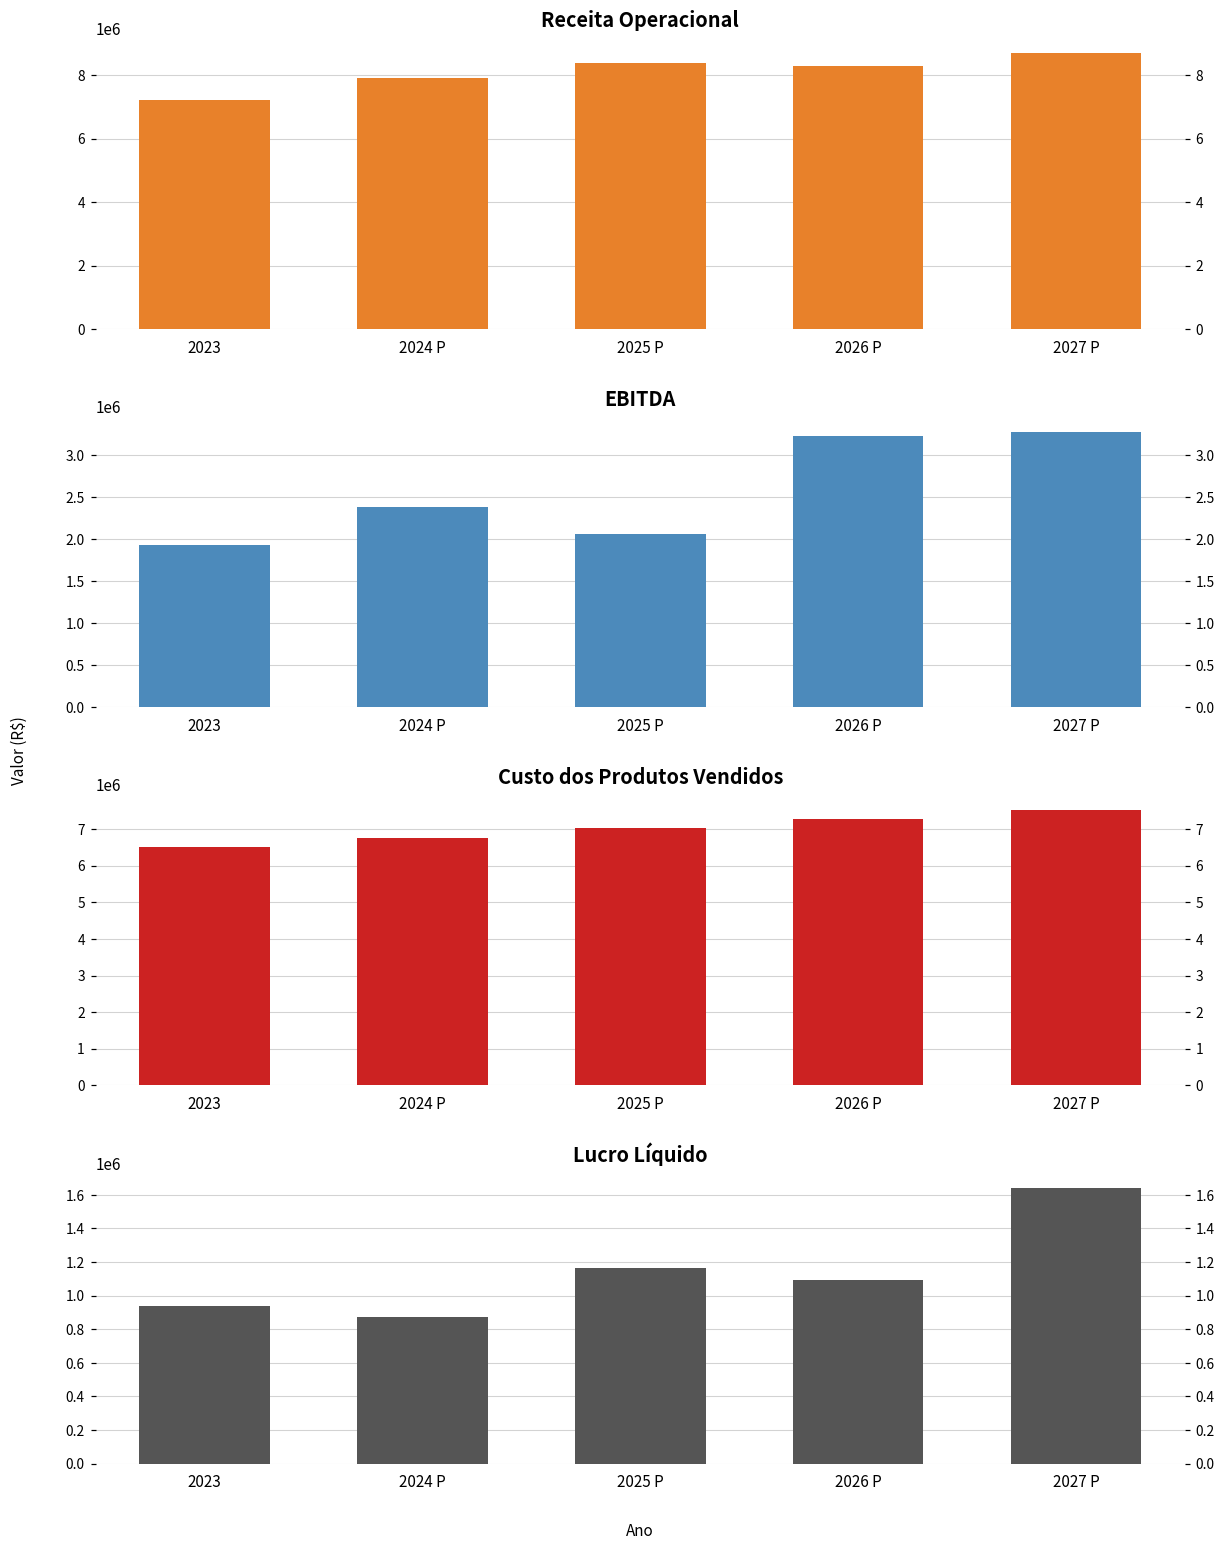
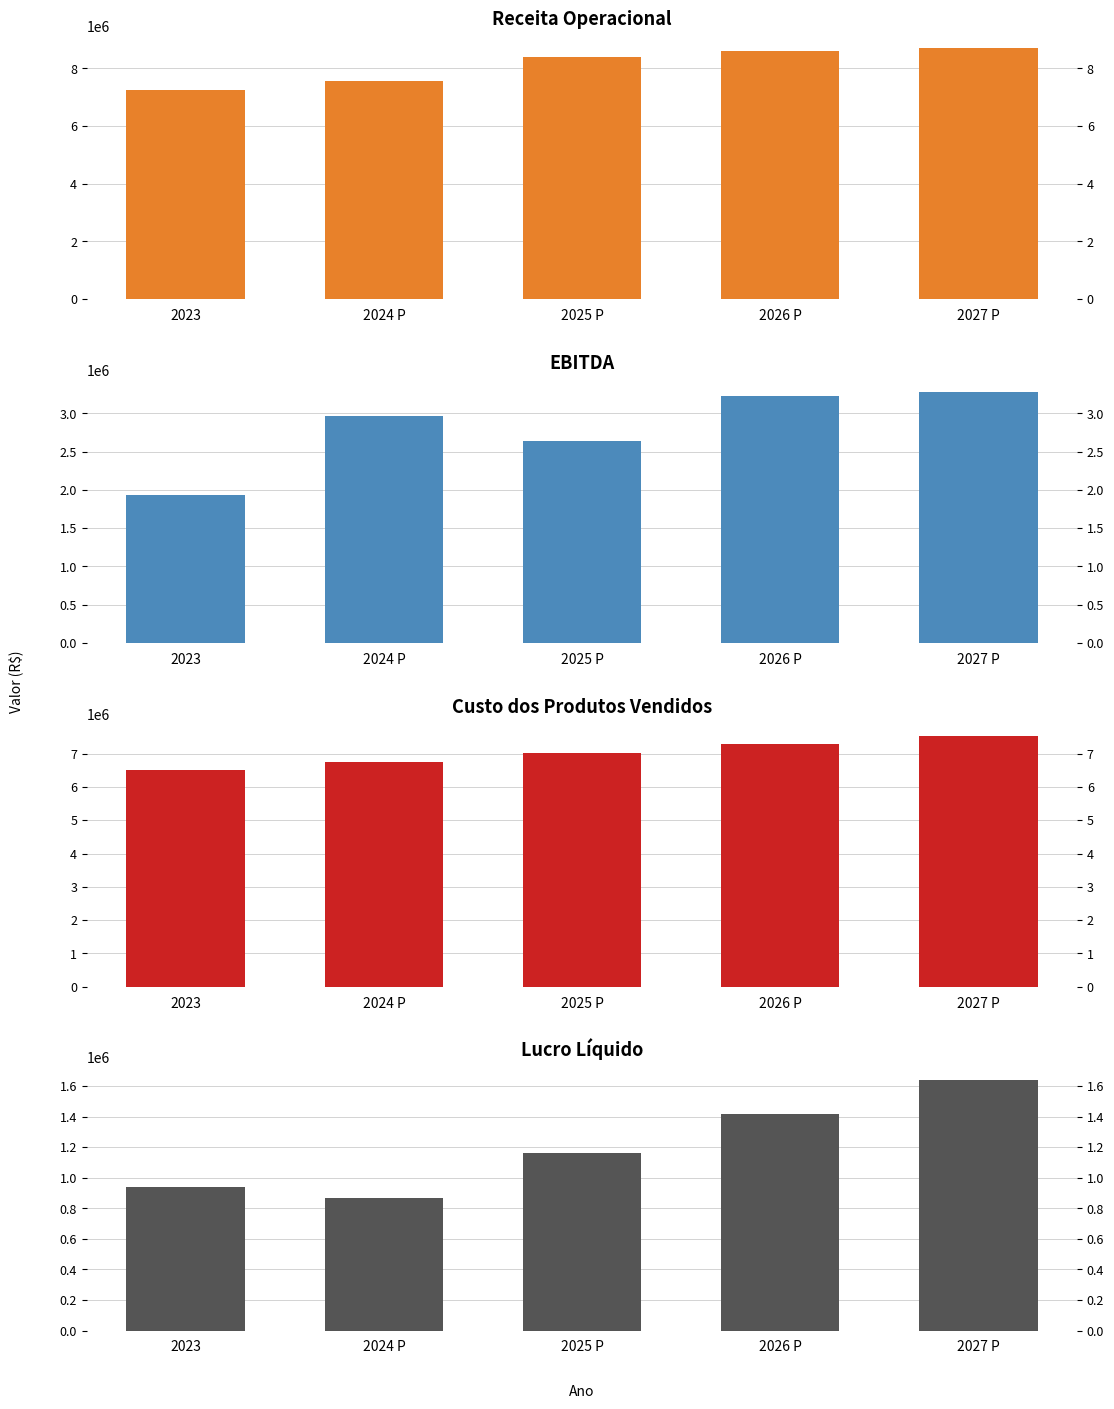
Receita Operacional, 2024 P: 7900000 -> 7600000
Receita Operacional, 2026 P: 8300000 -> 8600000
EBITDA, 2024 P: 2400000 -> 3000000
EBITDA, 2025 P: 2100000 -> 2600000
Lucro Líquido, 2026 P: 1090000 -> 1420000
